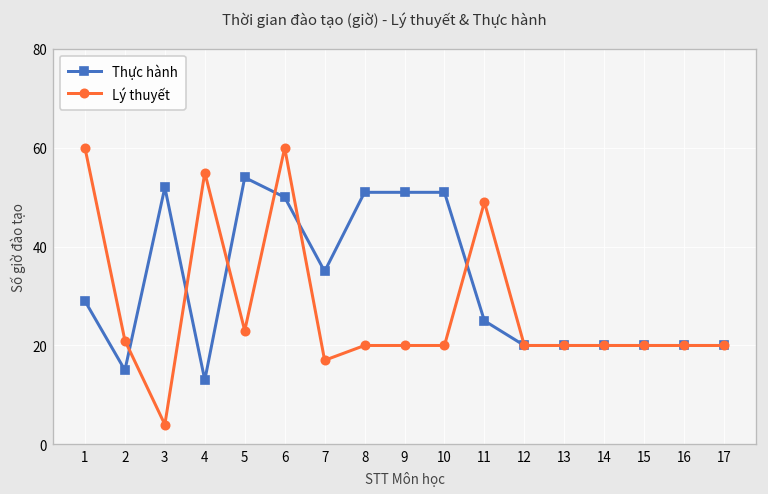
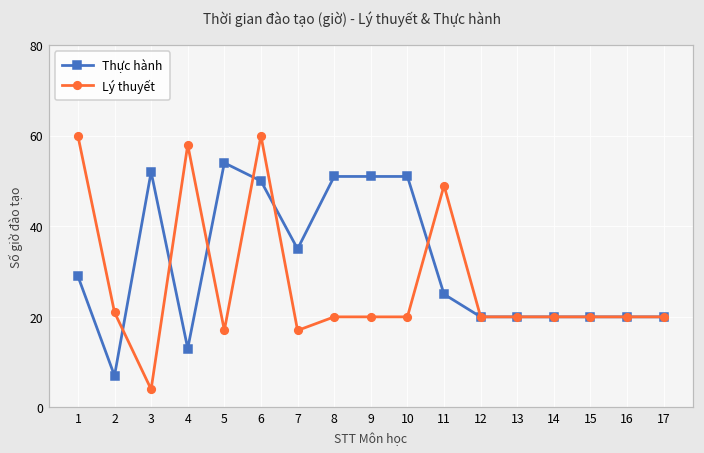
Thực hành, 2: 15 -> 7
Lý thuyết, 4: 55 -> 58
Lý thuyết, 5: 23 -> 17
